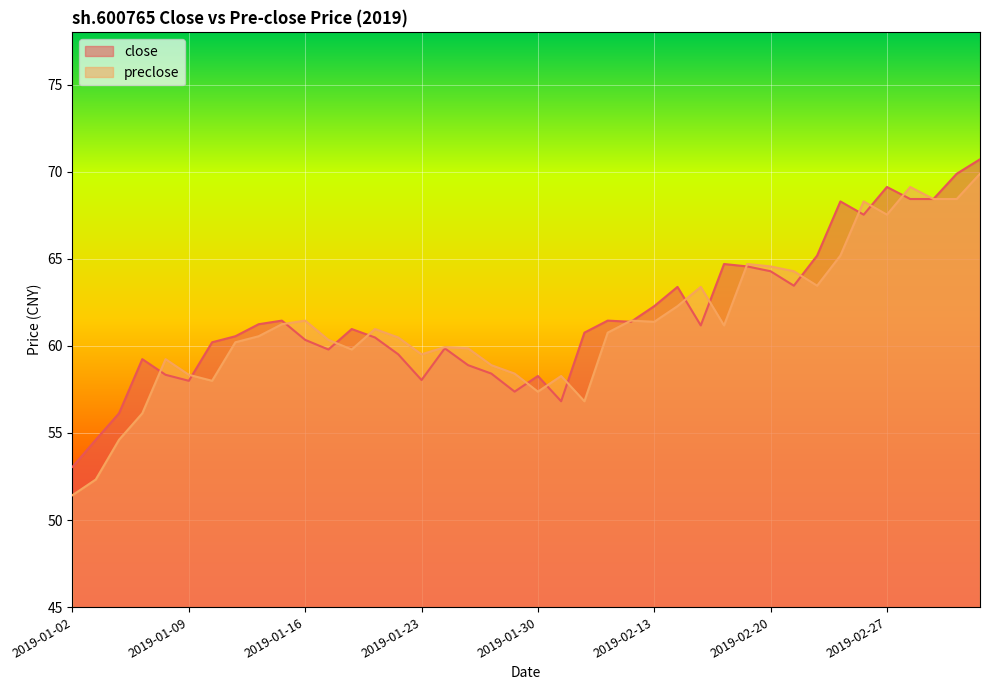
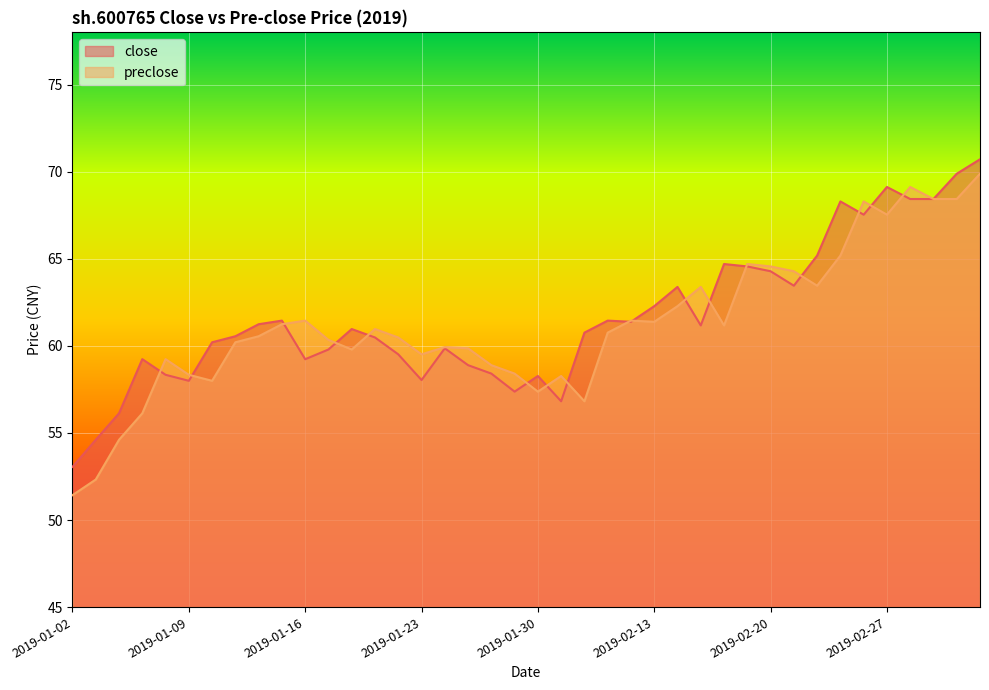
close, 2019-01-16: 60.3 -> 59.2
